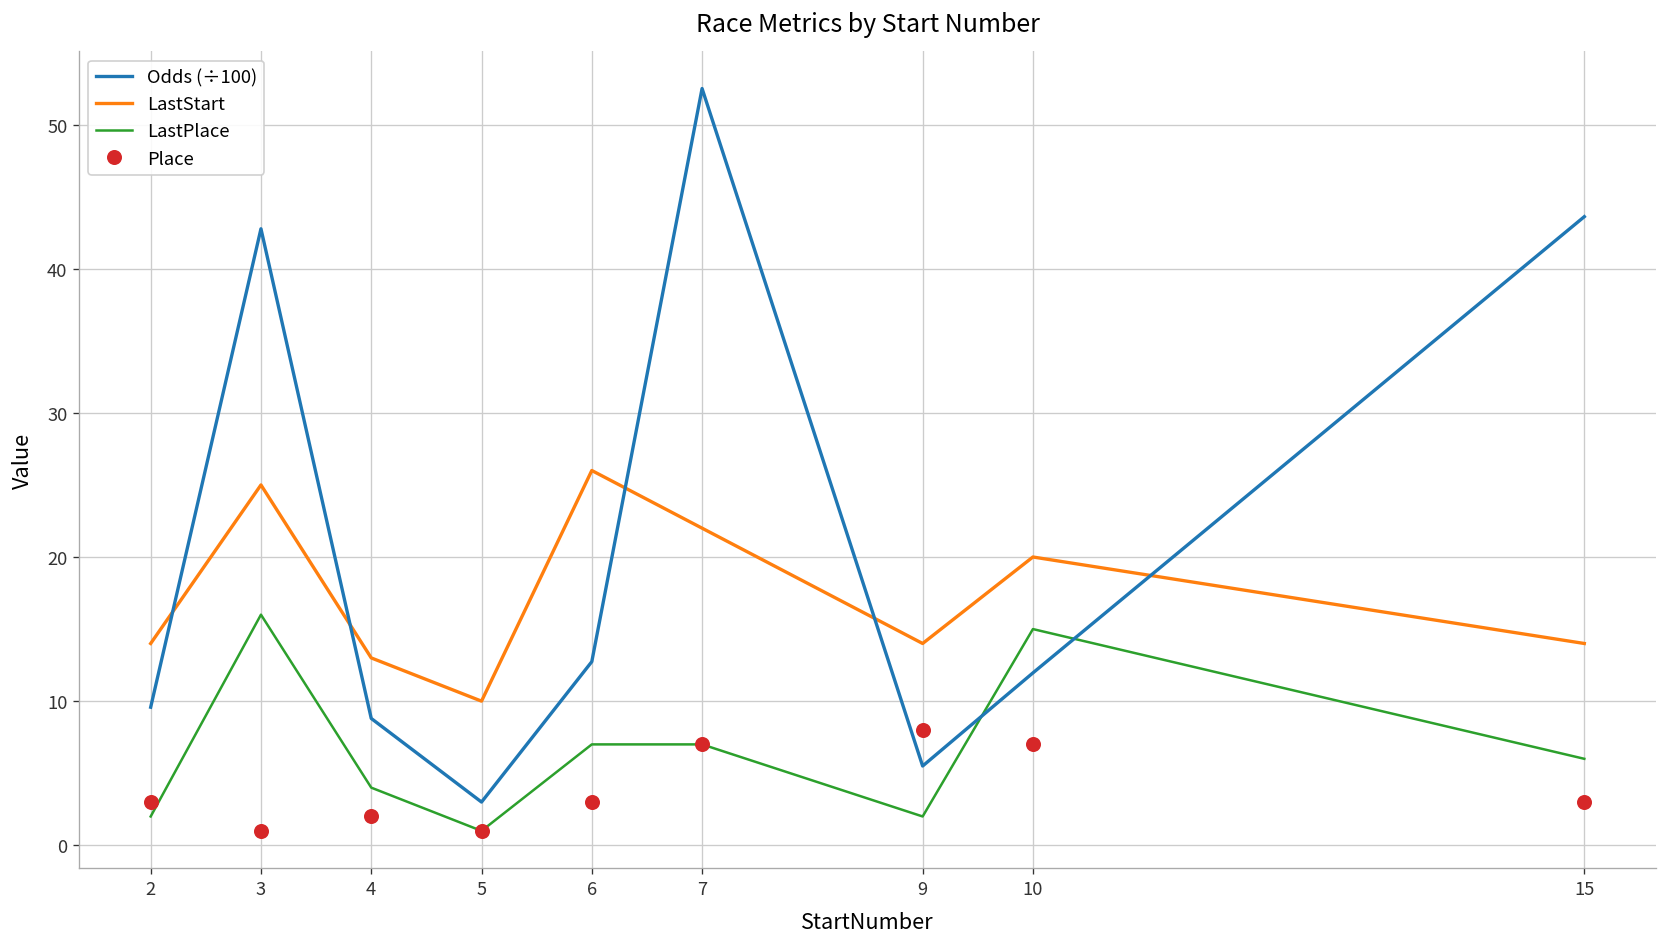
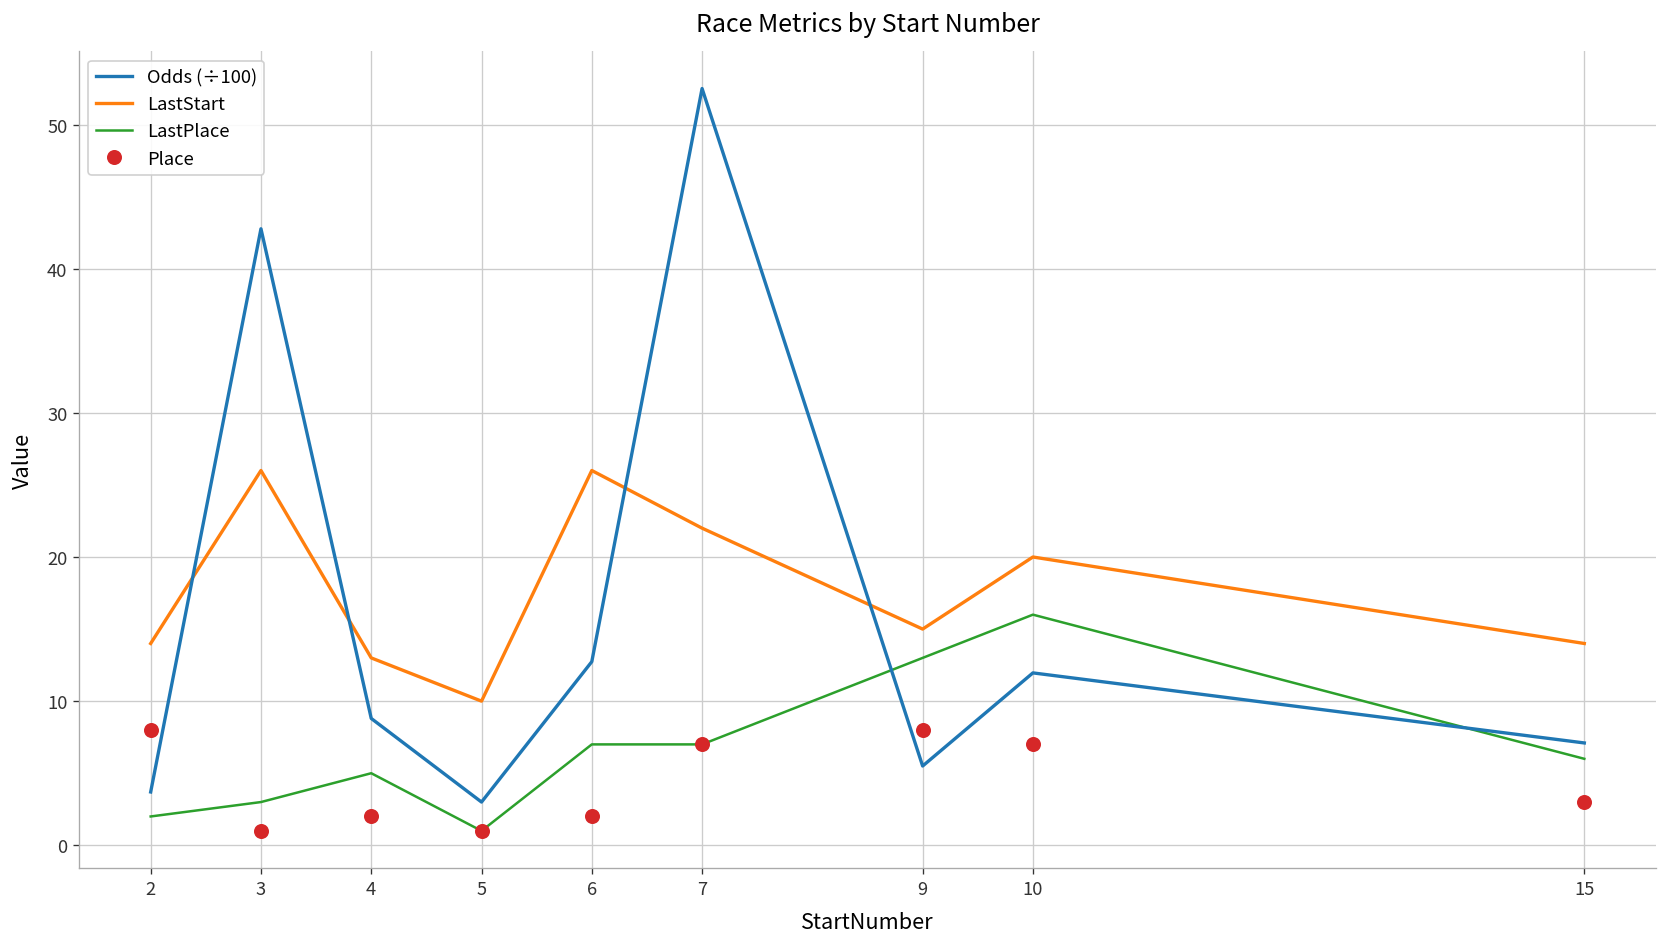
Odds (÷100), 2: 9.6 -> 3.7
Place, 2: 3 -> 8
LastStart, 3: 25 -> 26
LastPlace, 3: 16 -> 3
LastPlace, 4: 4 -> 5
Place, 6: 3 -> 2
LastStart, 9: 14 -> 15
LastPlace, 9: 2 -> 13
LastPlace, 10: 15 -> 16
Odds (÷100), 15: 43.6 -> 7.1
